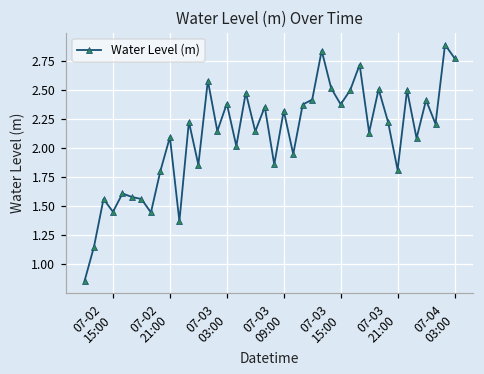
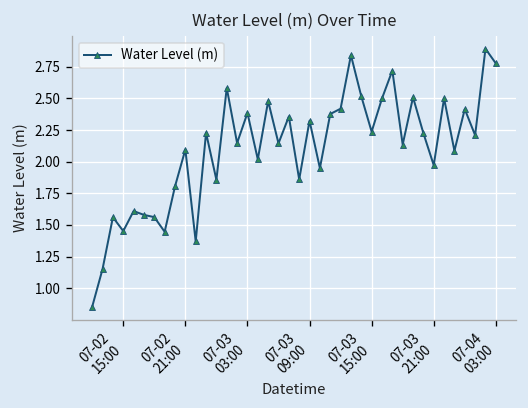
07-03 15:00: 2.38 -> 2.24
07-03 21:00: 1.81 -> 1.97
